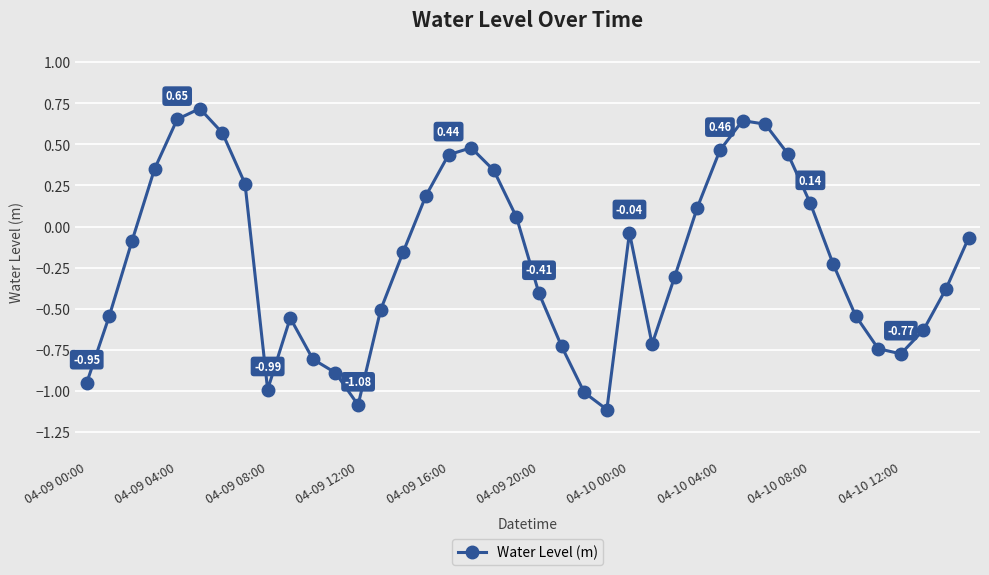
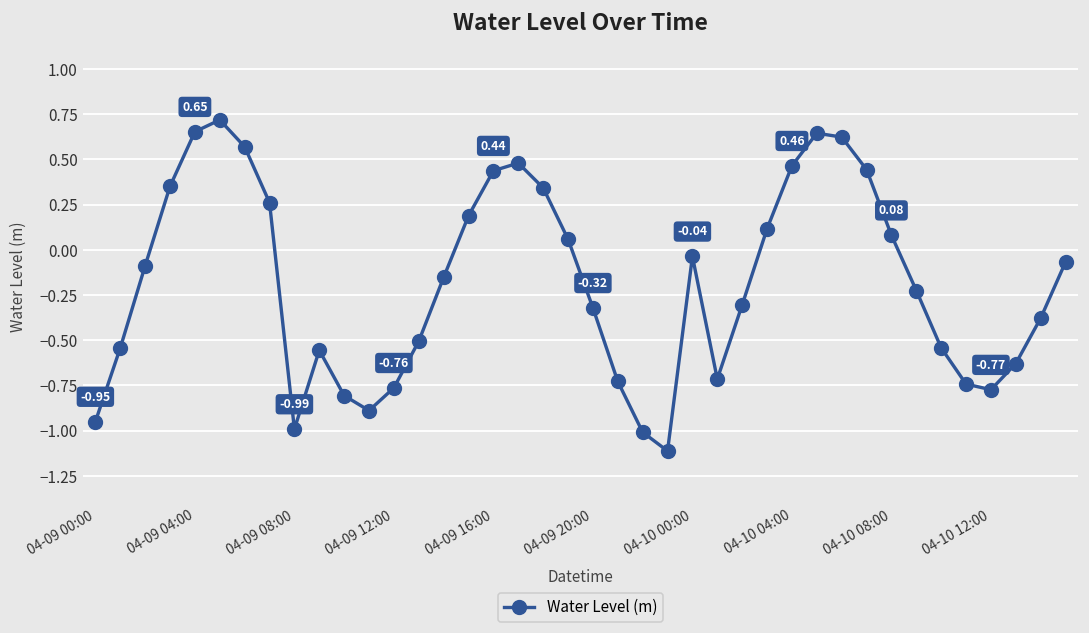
04-09 12:00: -1.08 -> -0.76
04-09 20:00: -0.41 -> -0.32
04-10 08:00: 0.14 -> 0.08
